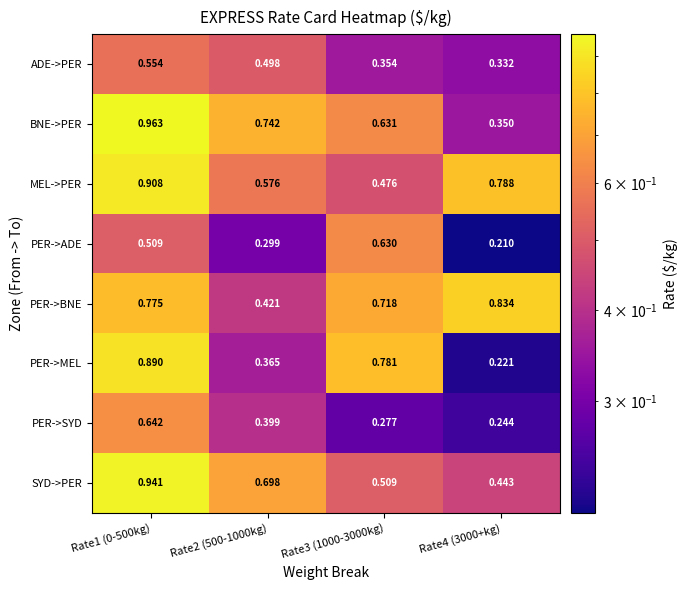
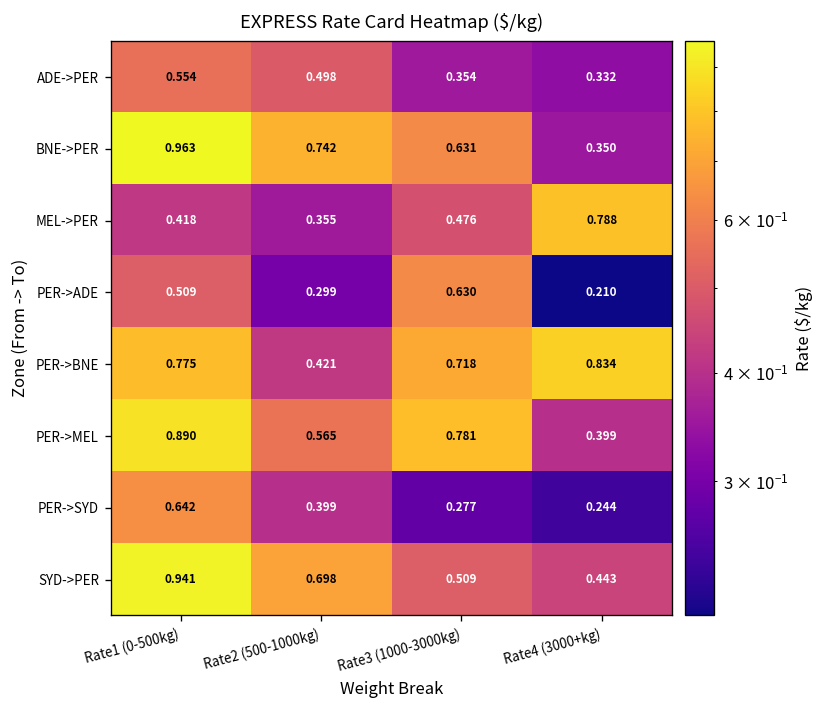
MEL->PER, Rate1 (0-500kg): 0.908 -> 0.418
MEL->PER, Rate2 (500-1000kg): 0.576 -> 0.355
PER->MEL, Rate2 (500-1000kg): 0.365 -> 0.565
PER->MEL, Rate4 (3000+kg): 0.221 -> 0.399
